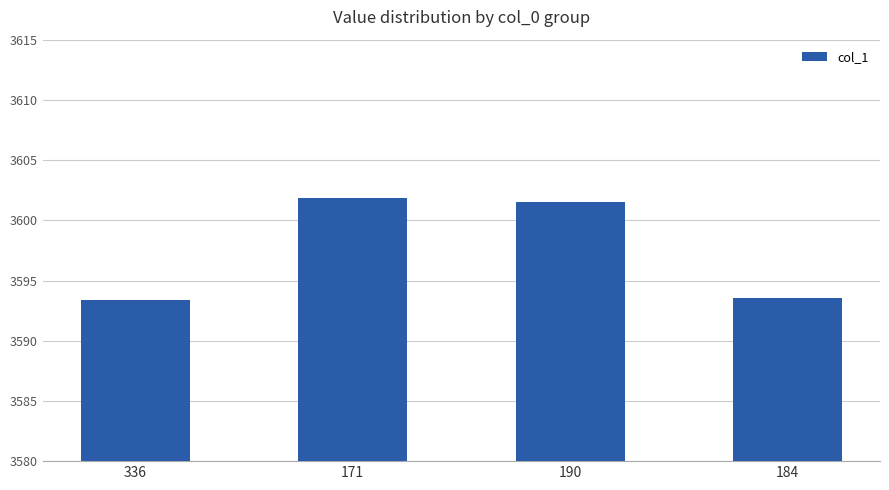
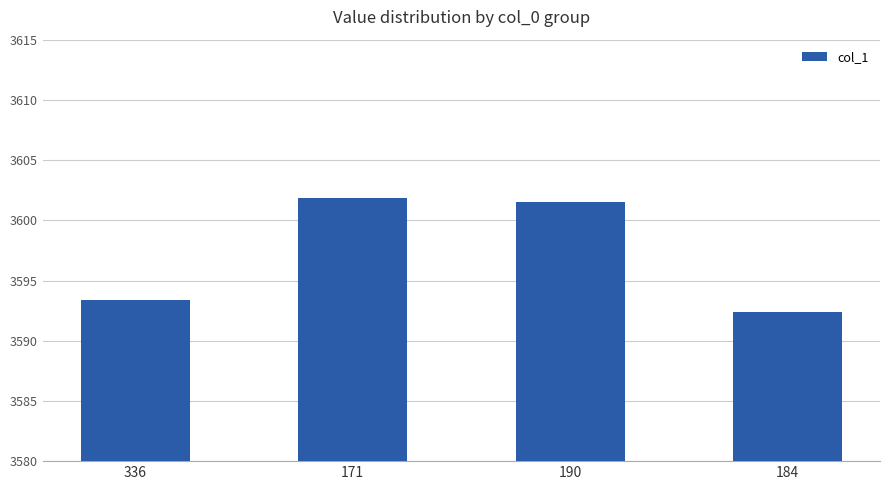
184: 3593.5 -> 3592.4
